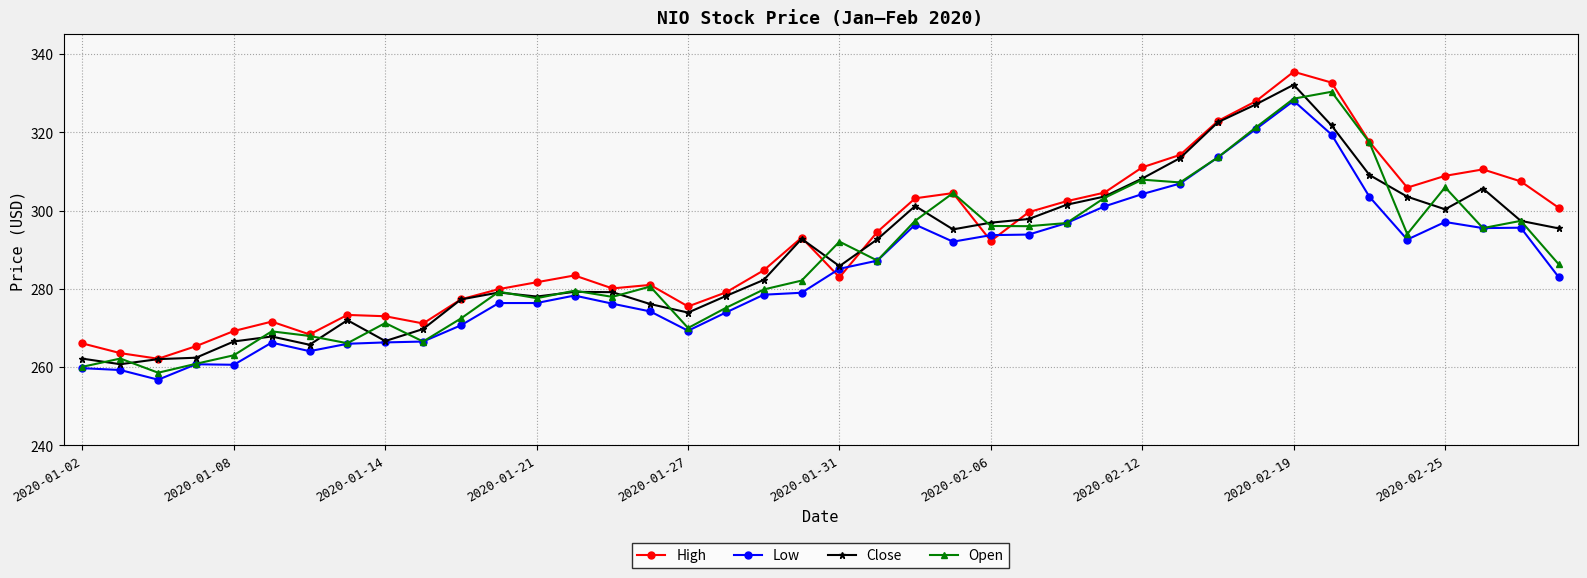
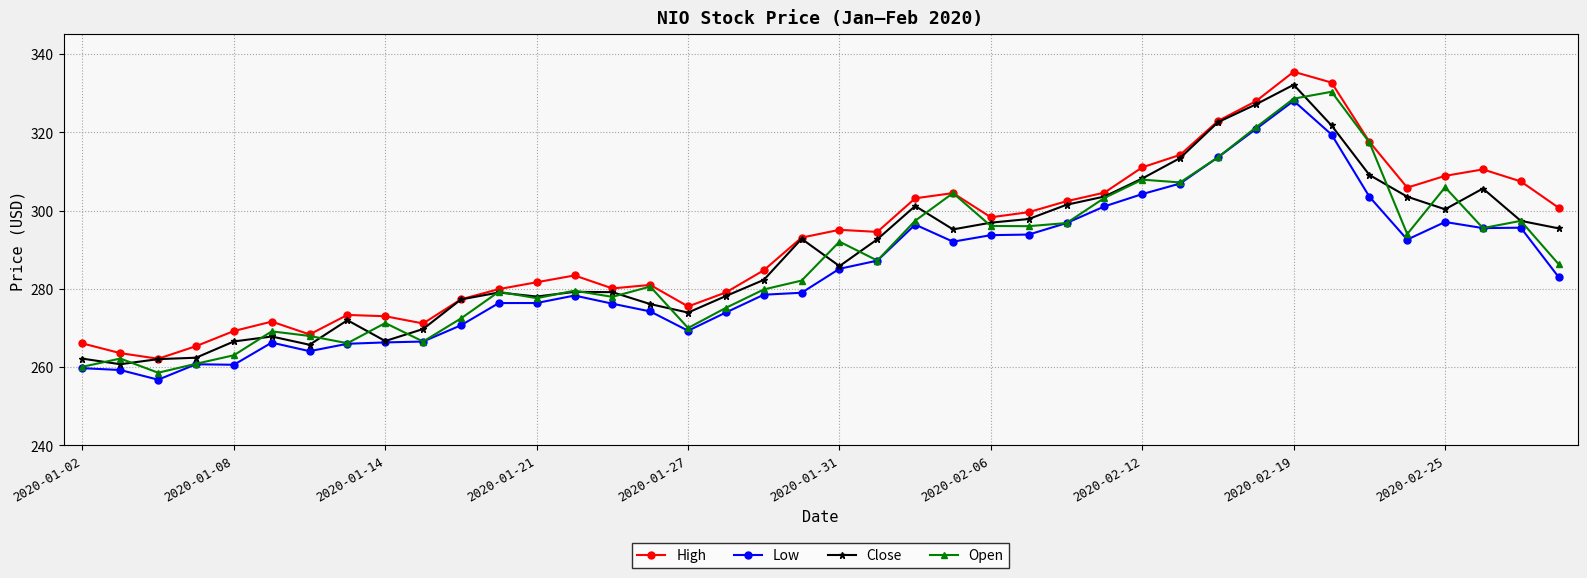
High, 2020-01-31: 283 -> 295
High, 2020-02-06: 292 -> 298
